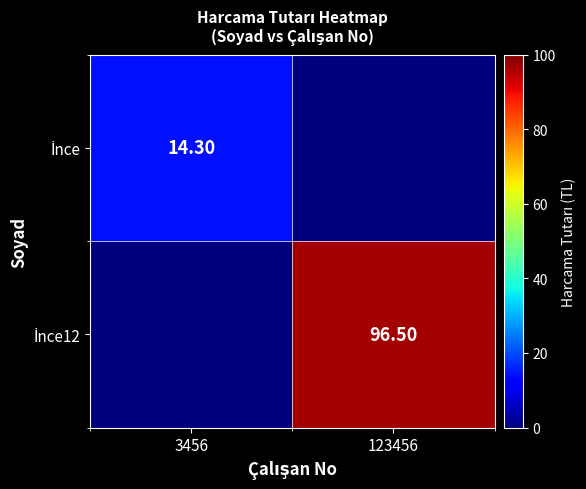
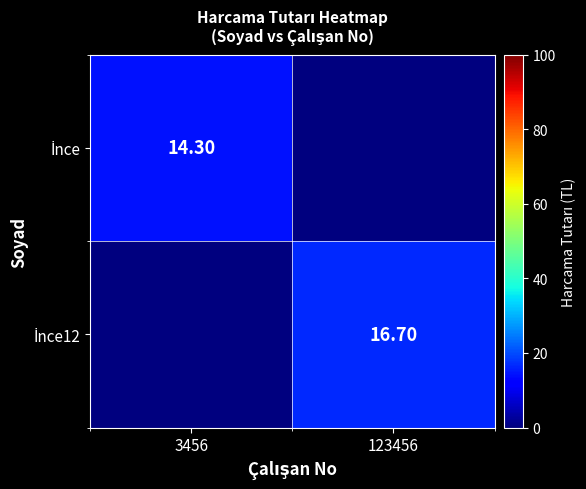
İnce12, 123456: 96.50 -> 16.70
